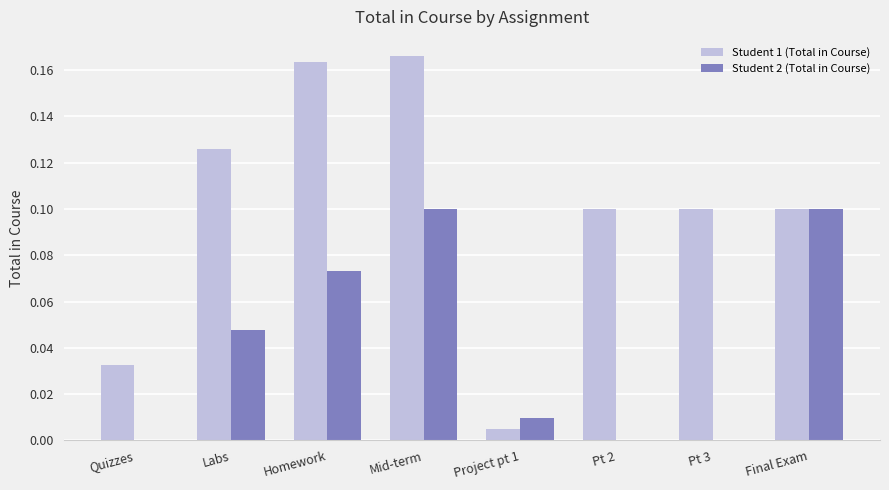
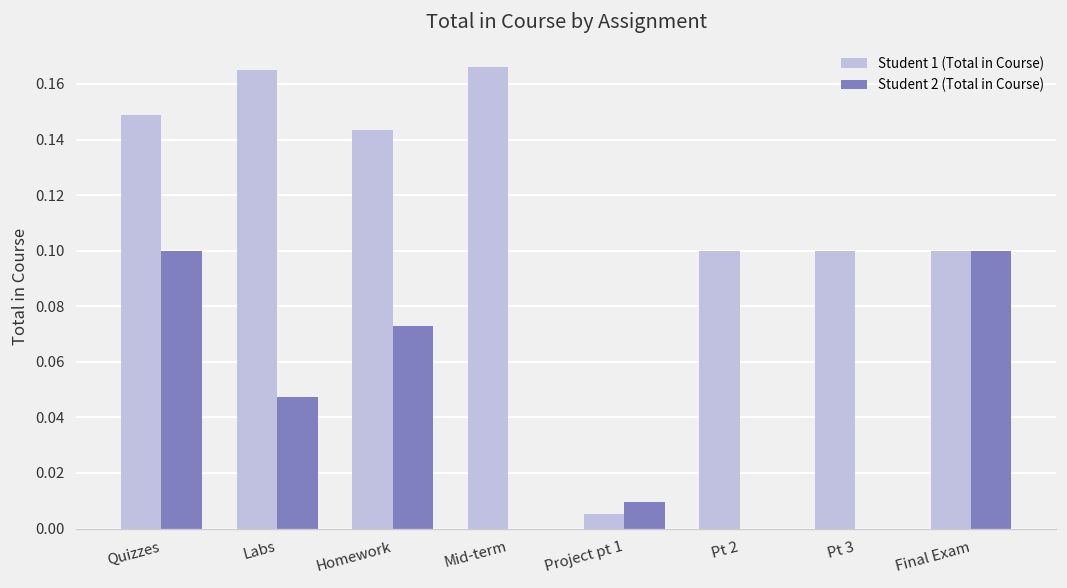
Student 1 (Total in Course), Quizzes: 0.033 -> 0.149
Student 2 (Total in Course), Quizzes: 0.0 -> 0.1
Student 1 (Total in Course), Labs: 0.126 -> 0.165
Student 1 (Total in Course), Homework: 0.164 -> 0.143
Student 2 (Total in Course), Mid-term: 0.1 -> 0.0
